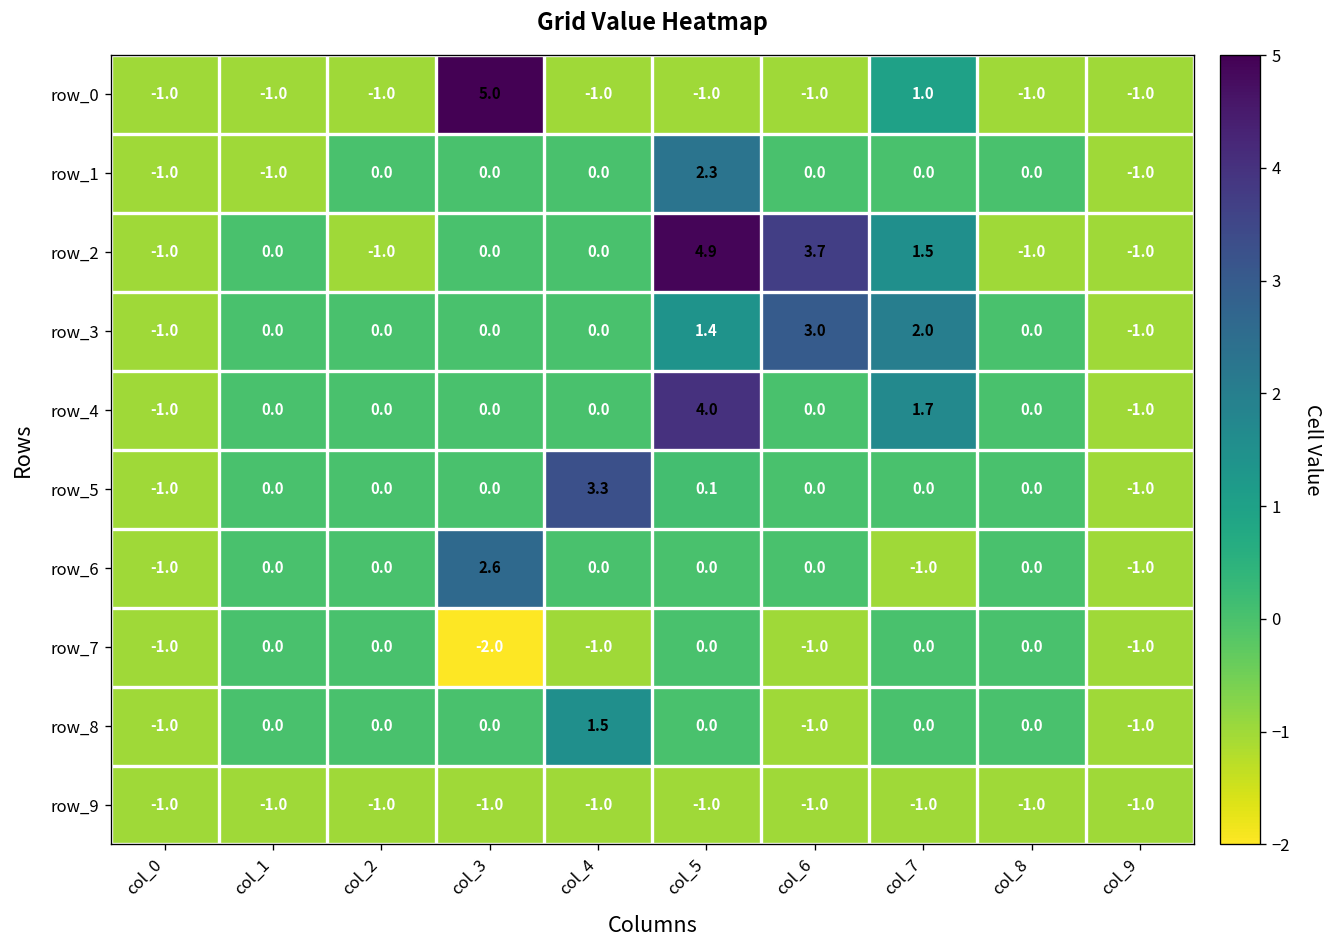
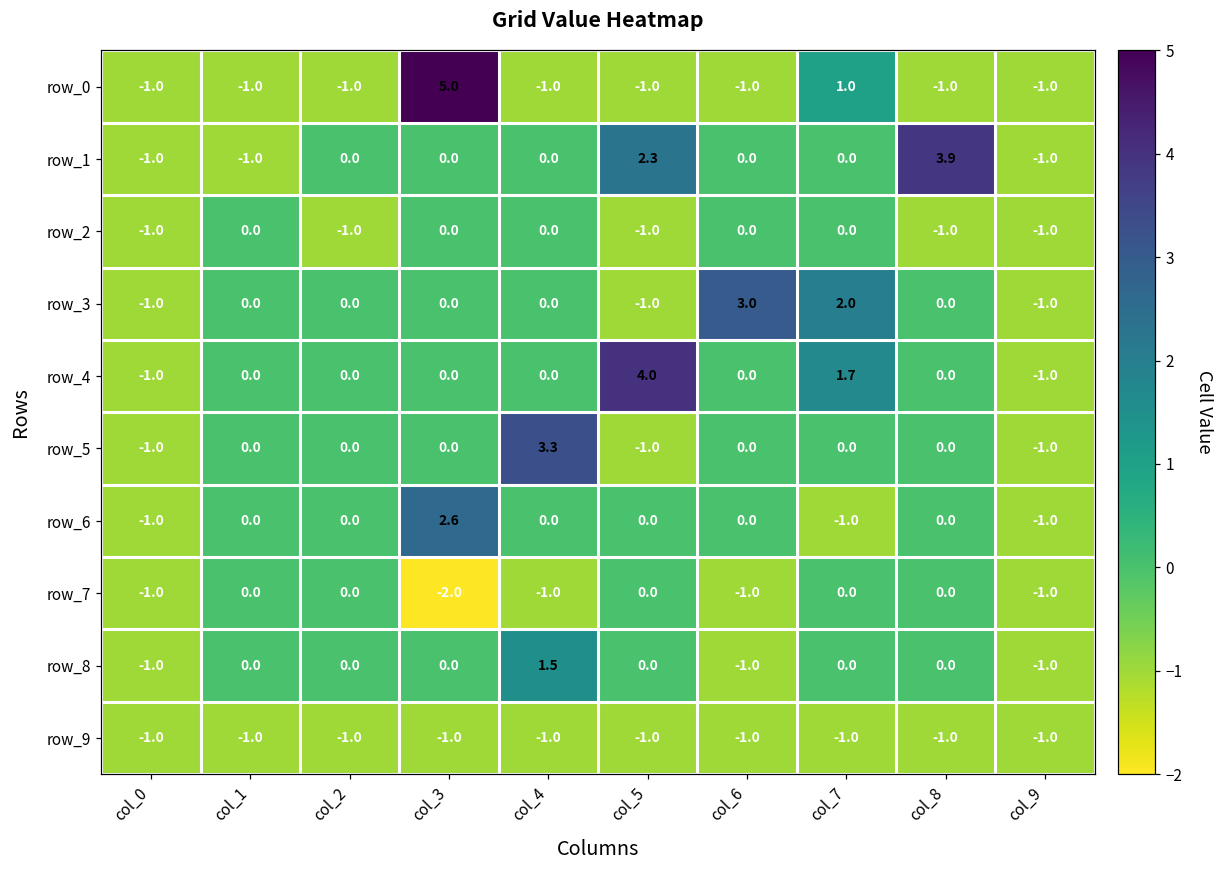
row_1, col_8: 0.0 -> 3.9
row_2, col_5: 4.9 -> -1.0
row_2, col_6: 3.7 -> 0.0
row_2, col_7: 1.5 -> 0.0
row_3, col_5: 1.4 -> -1.0
row_5, col_5: 0.1 -> -1.0
